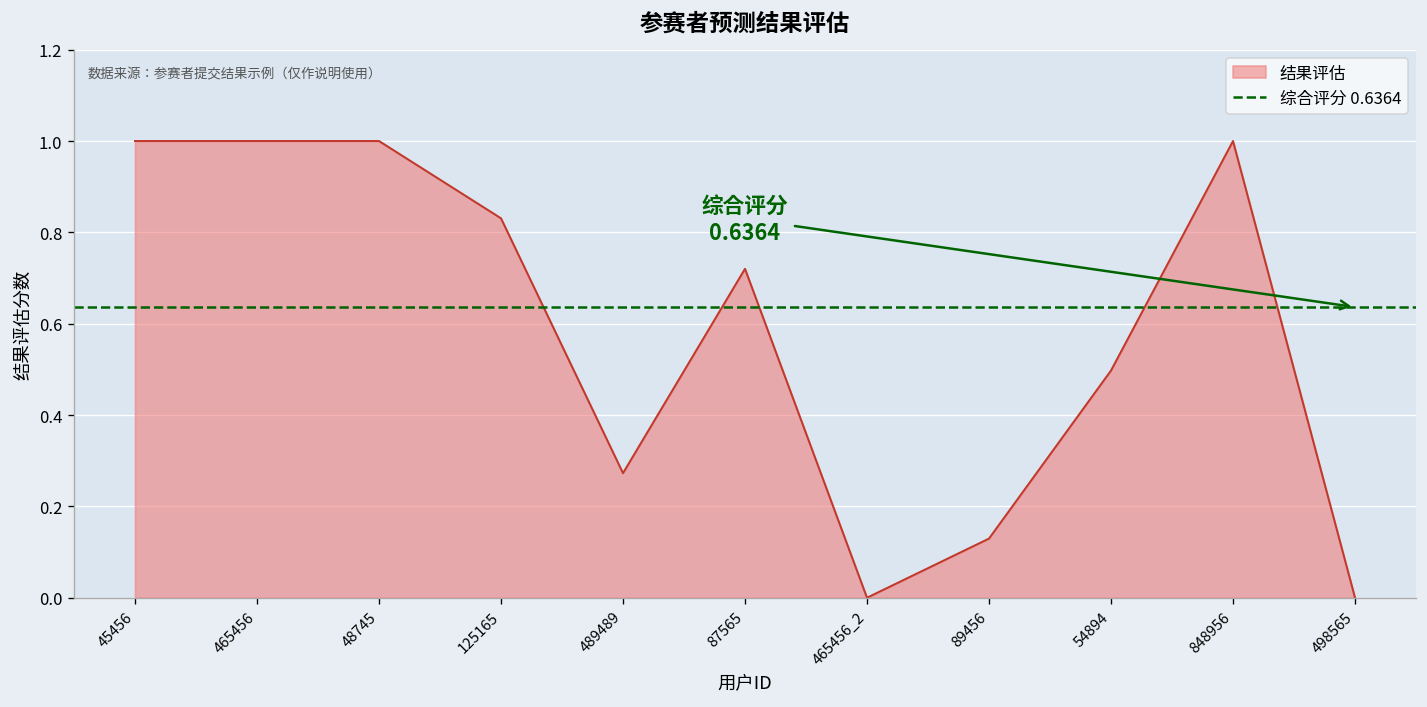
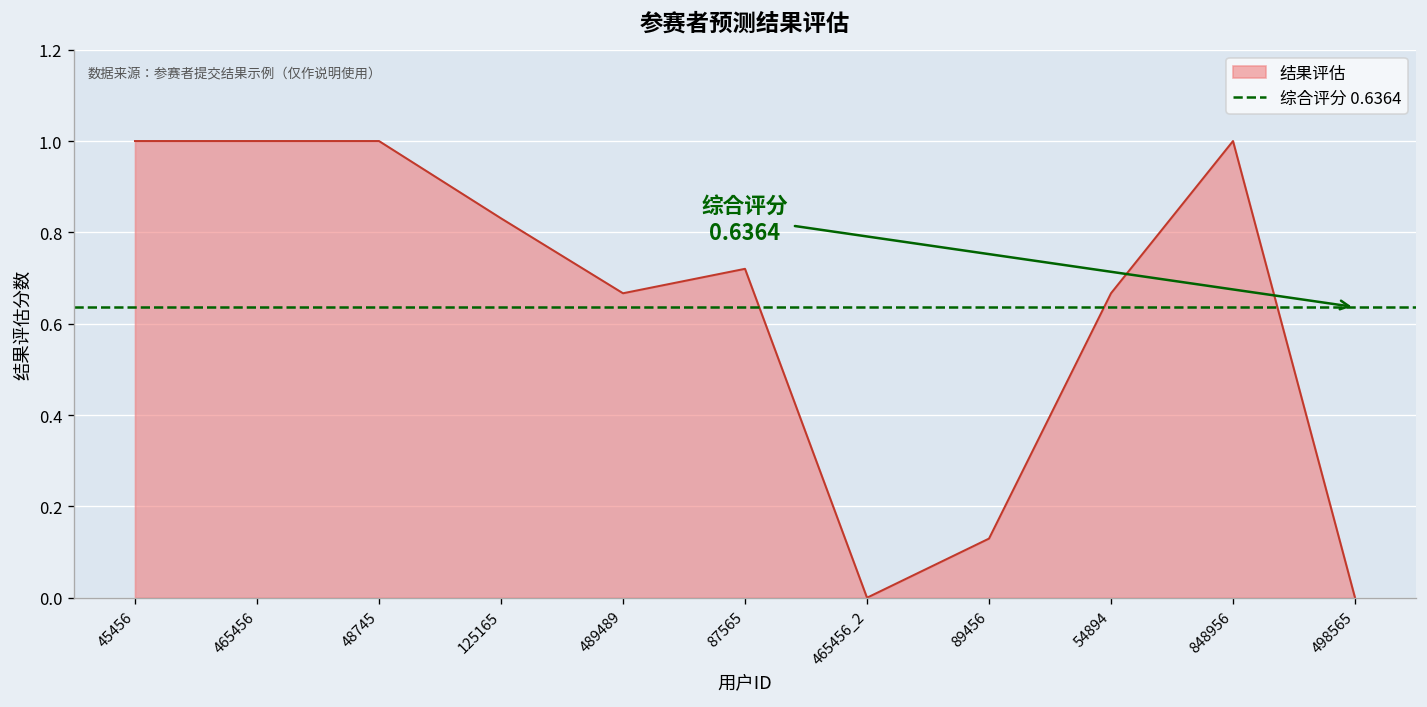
489489: 0.27 -> 0.67
54894: 0.50 -> 0.67
